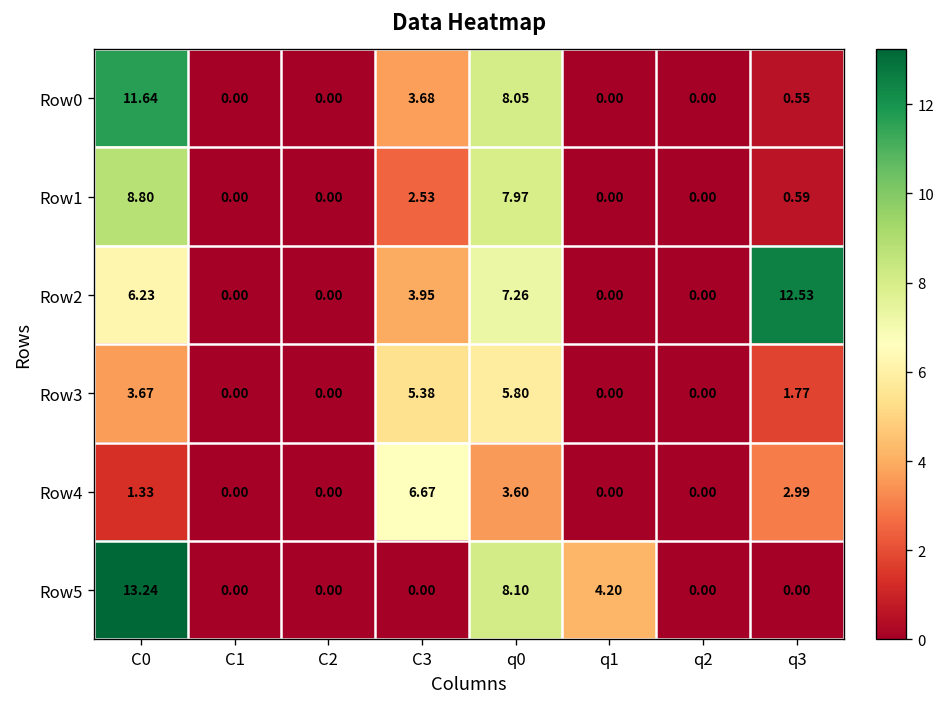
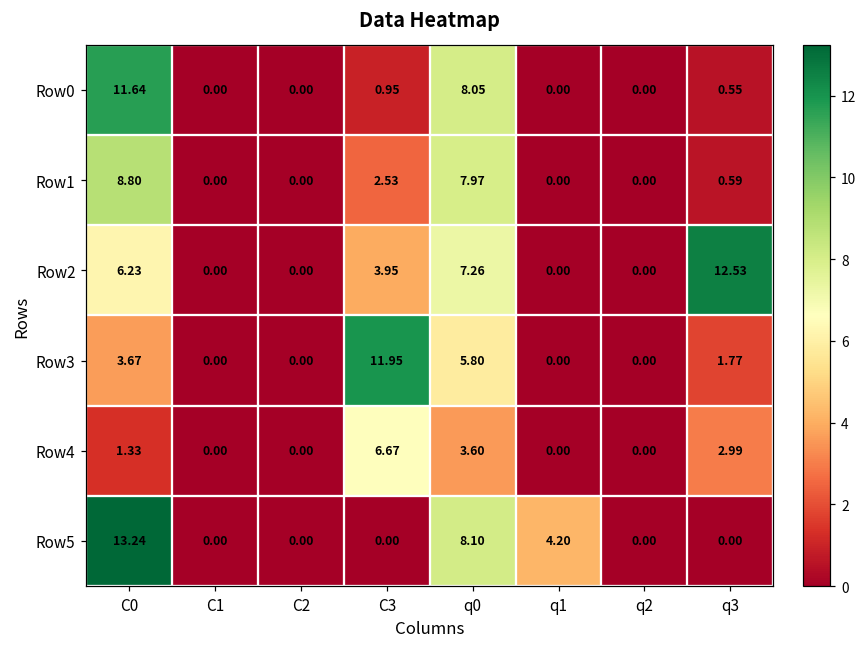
Row0, C3: 3.68 -> 0.95
Row3, C3: 5.38 -> 11.95
